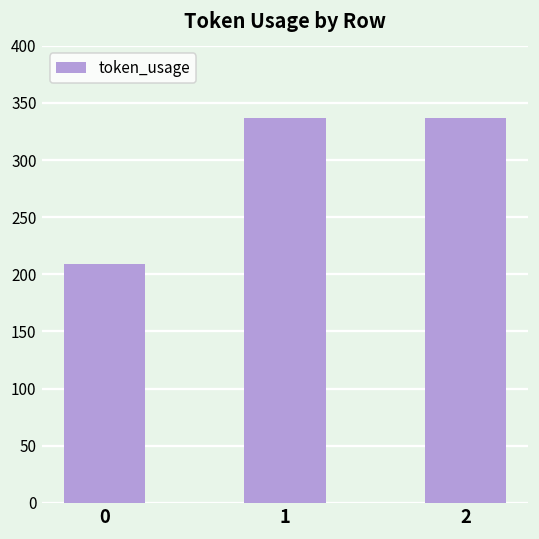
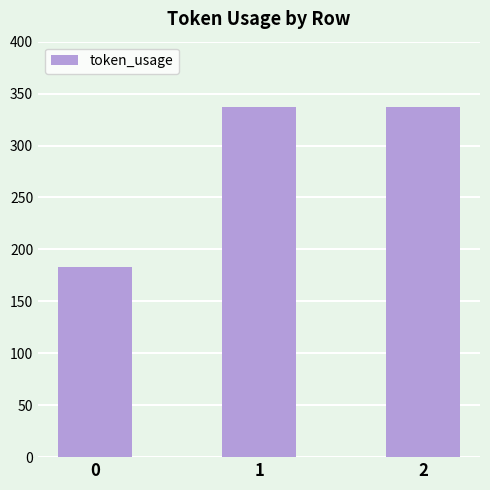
0: 209 -> 183
